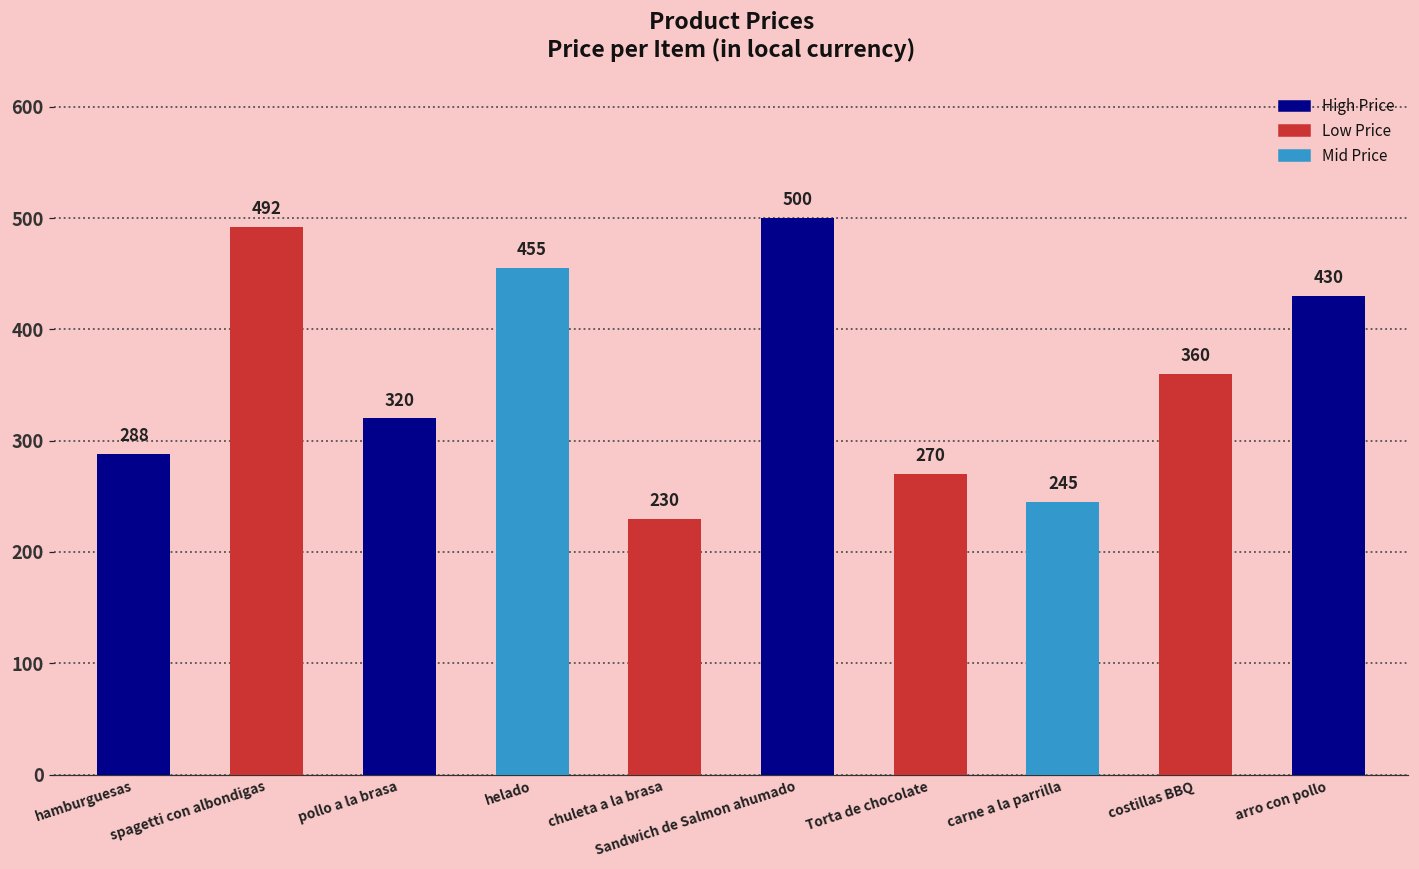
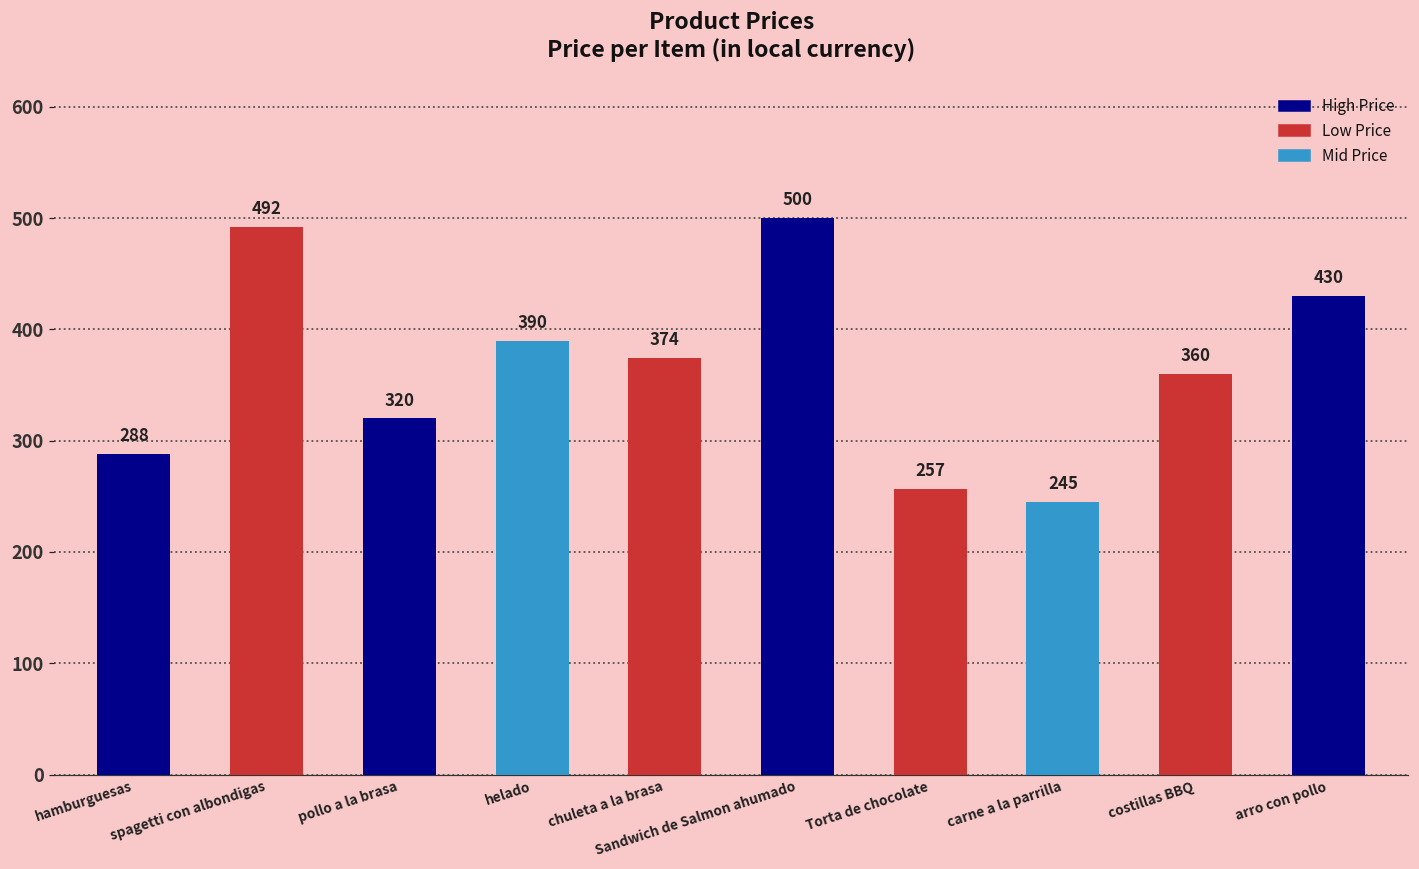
helado: 455 -> 390
chuleta a la brasa: 230 -> 374
Torta de chocolate: 270 -> 257
